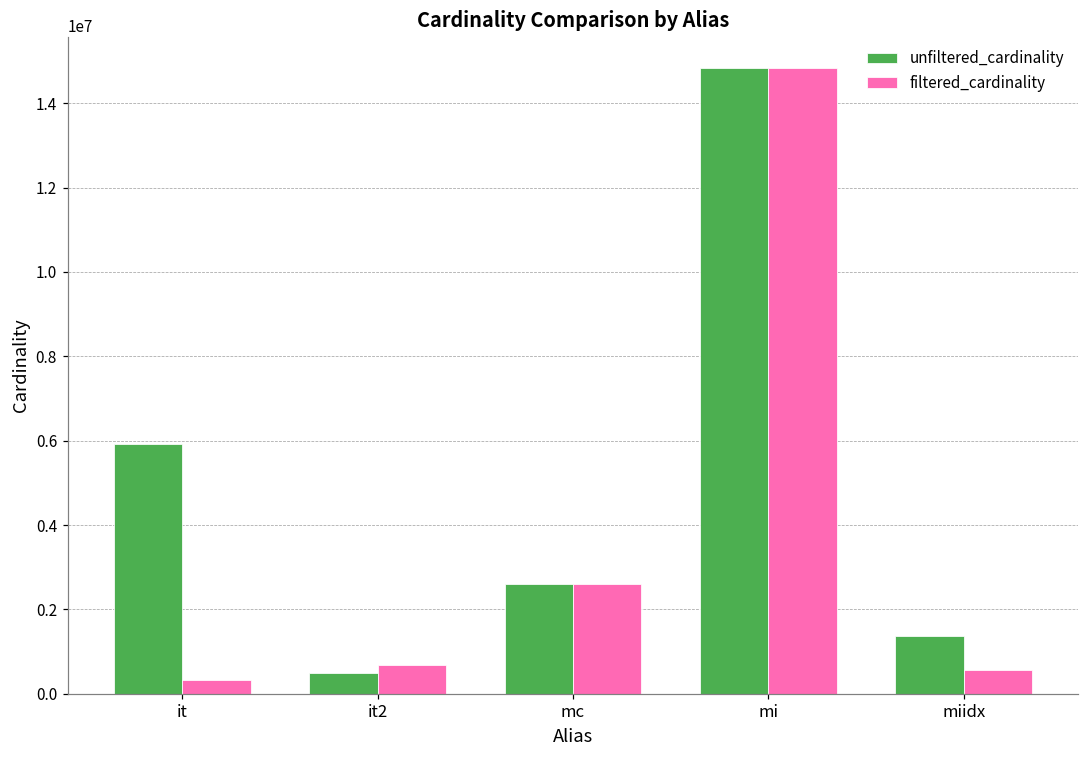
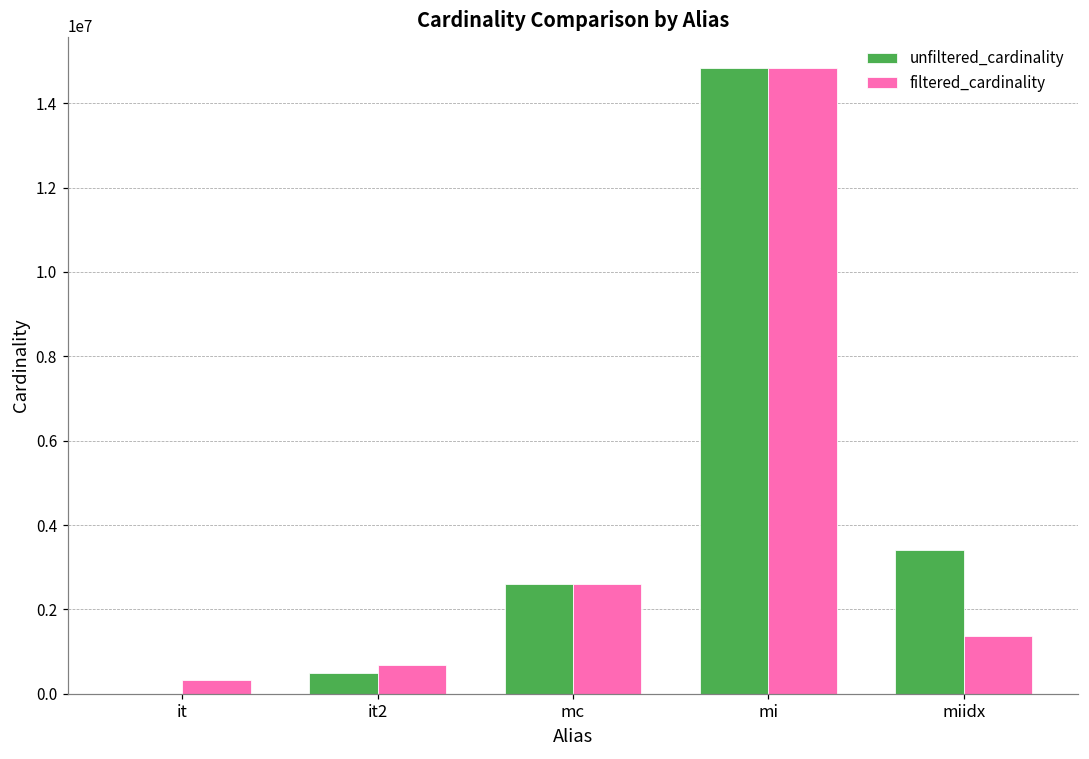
unfiltered_cardinality, it: 5900000 -> 0
unfiltered_cardinality, miidx: 1400000 -> 3400000
filtered_cardinality, miidx: 600000 -> 1400000
